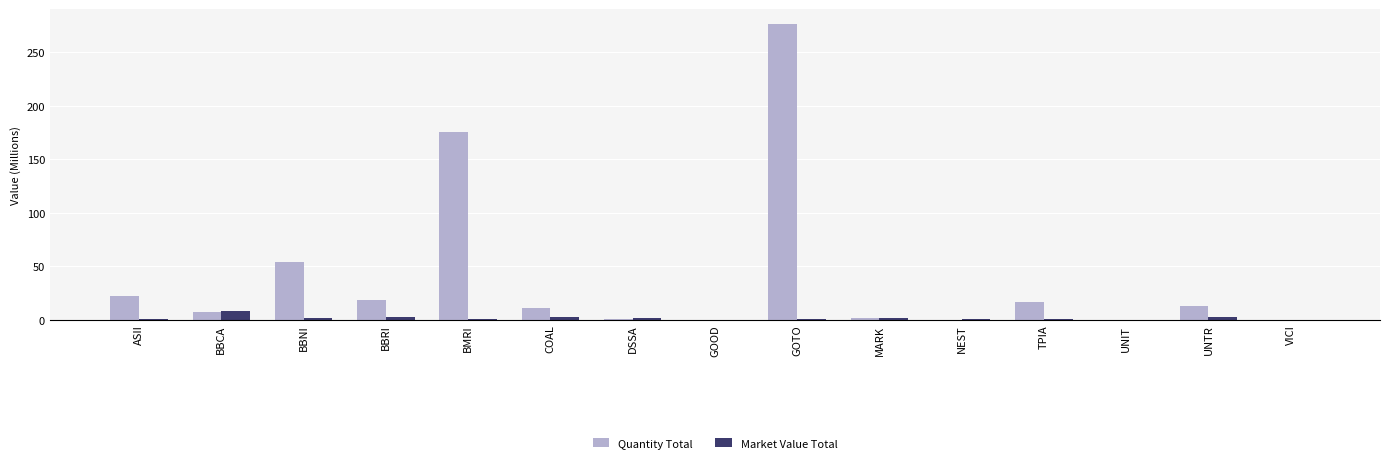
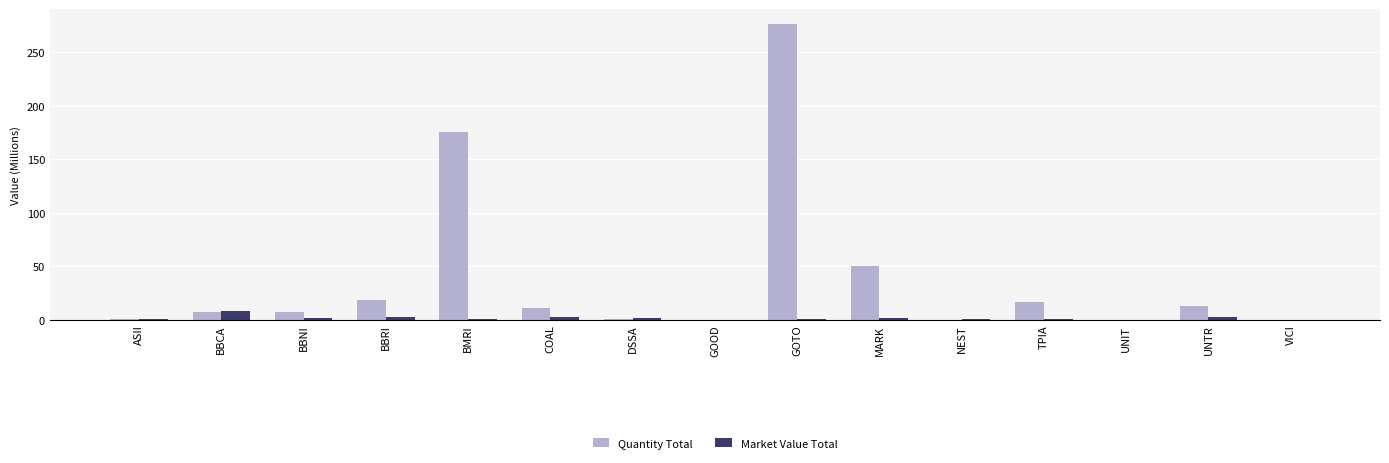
Quantity Total, ASII: 22 -> 1
Quantity Total, BBNI: 54 -> 7
Quantity Total, MARK: 2 -> 50
